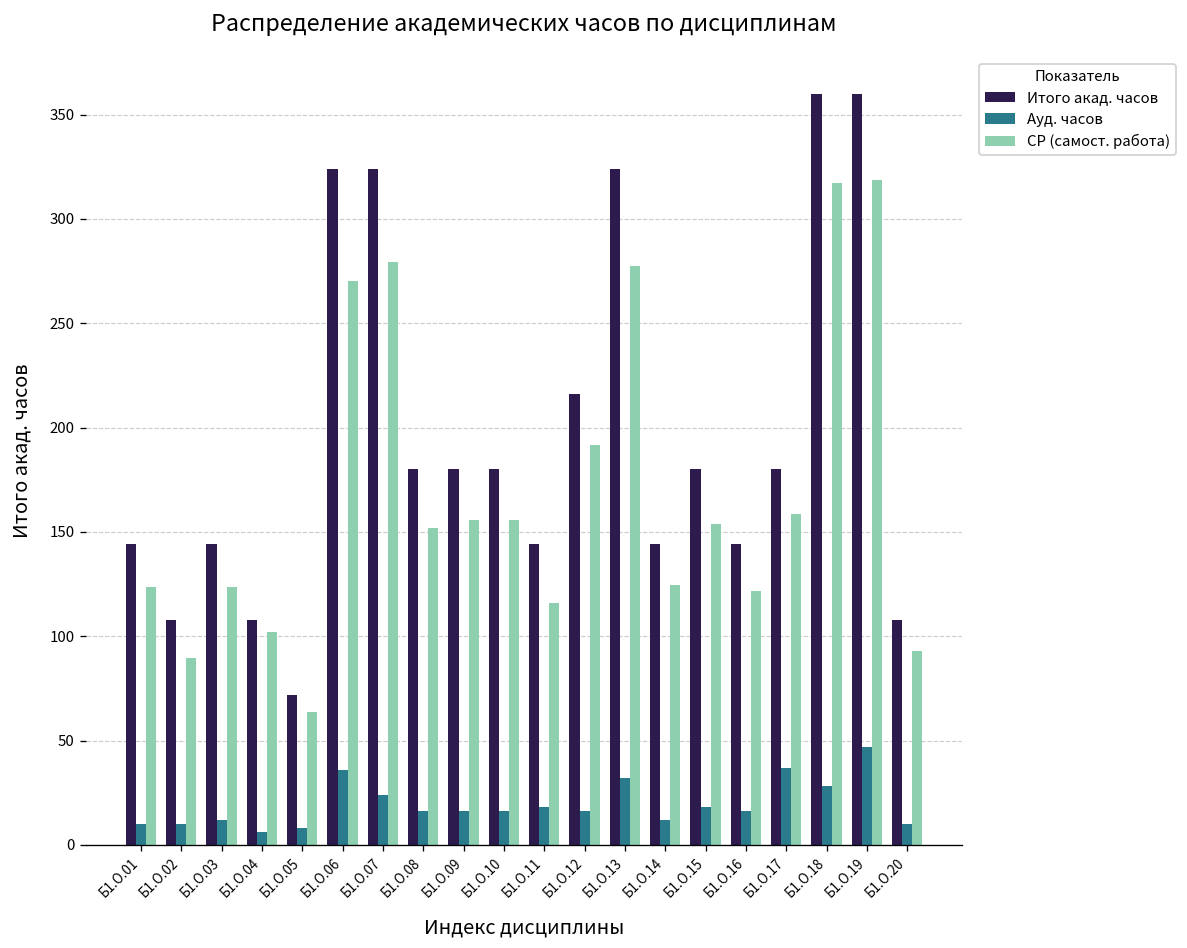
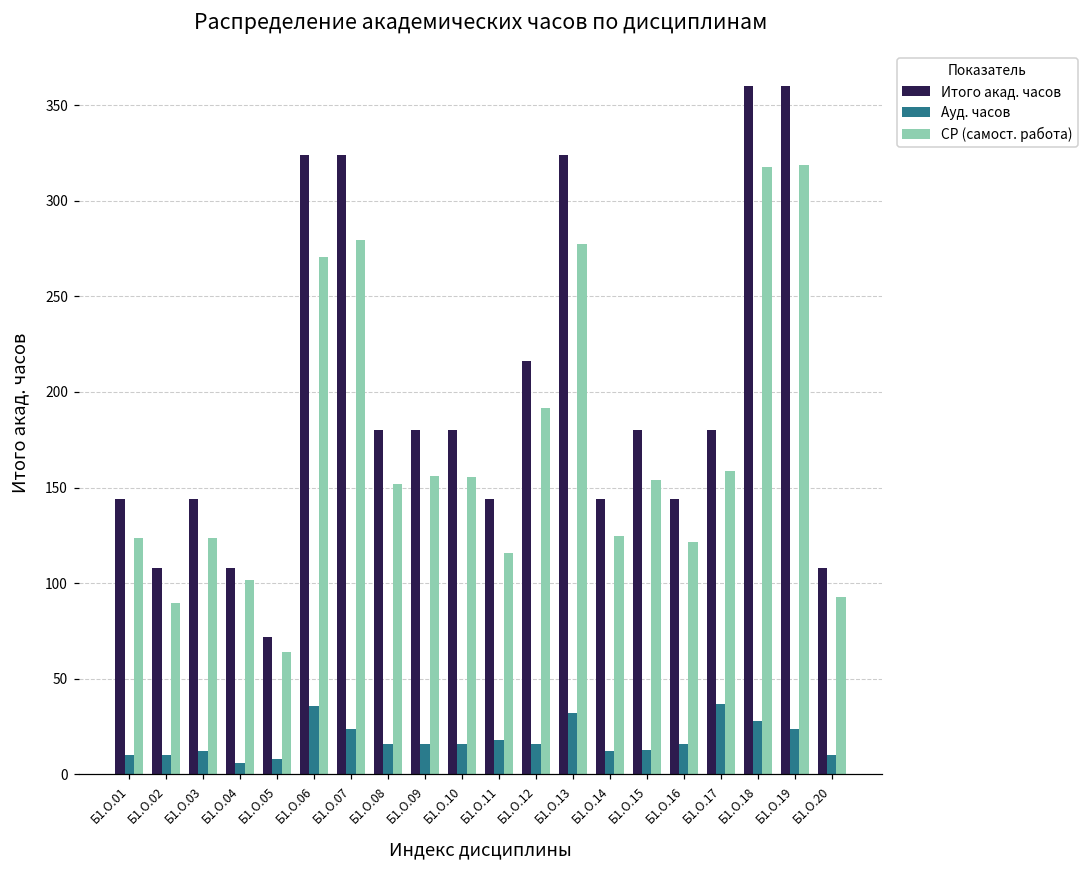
Ауд. часов, Б1.О.15: 18 -> 13
Ауд. часов, Б1.О.19: 47 -> 24
